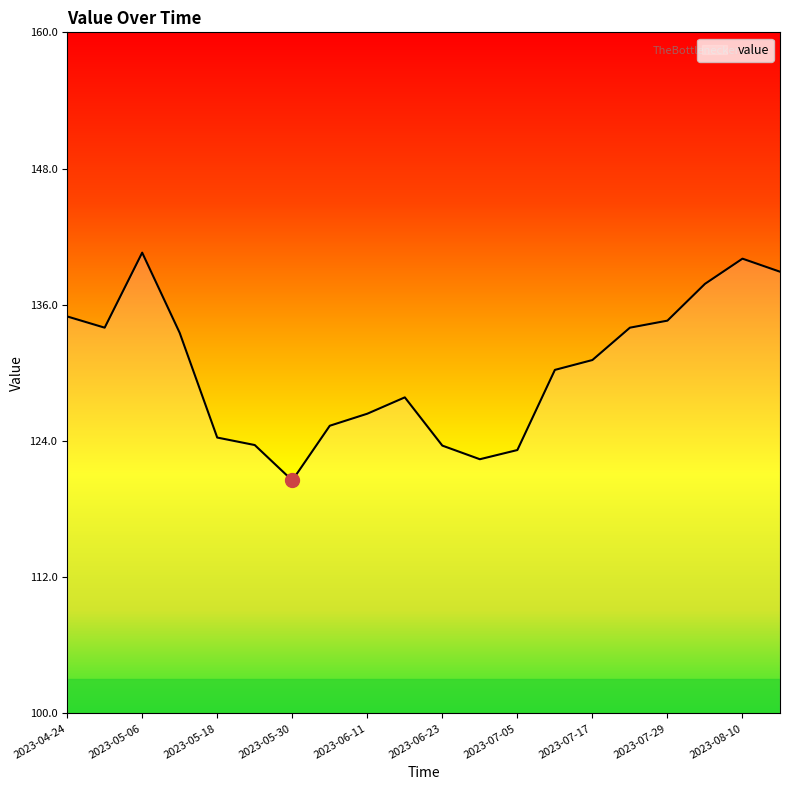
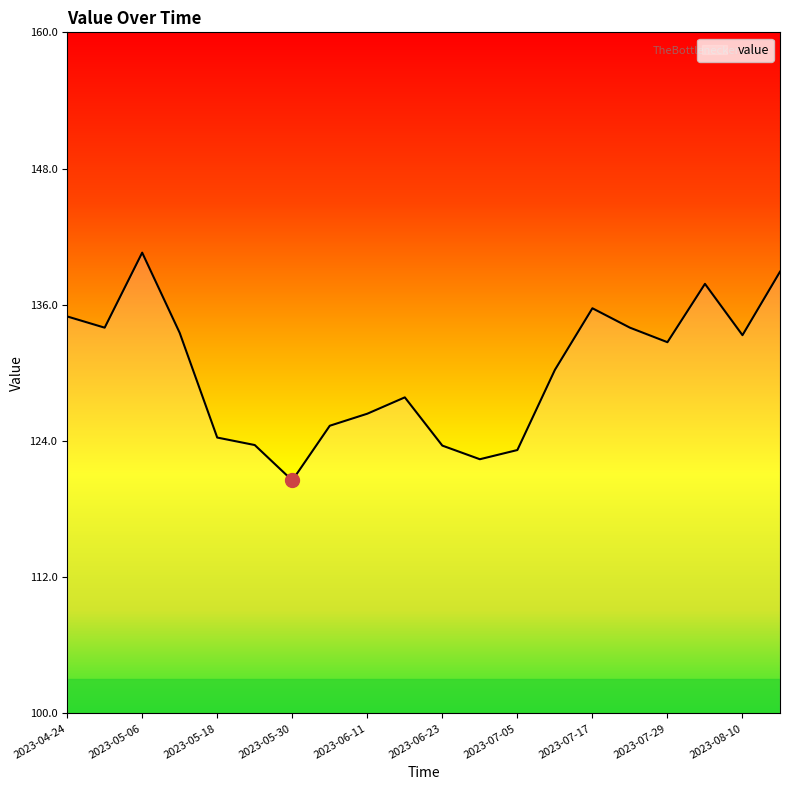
value, 2023-07-17: 131.1 -> 135.7
value, 2023-07-29: 134.6 -> 132.7
value, 2023-08-10: 140.1 -> 133.3
